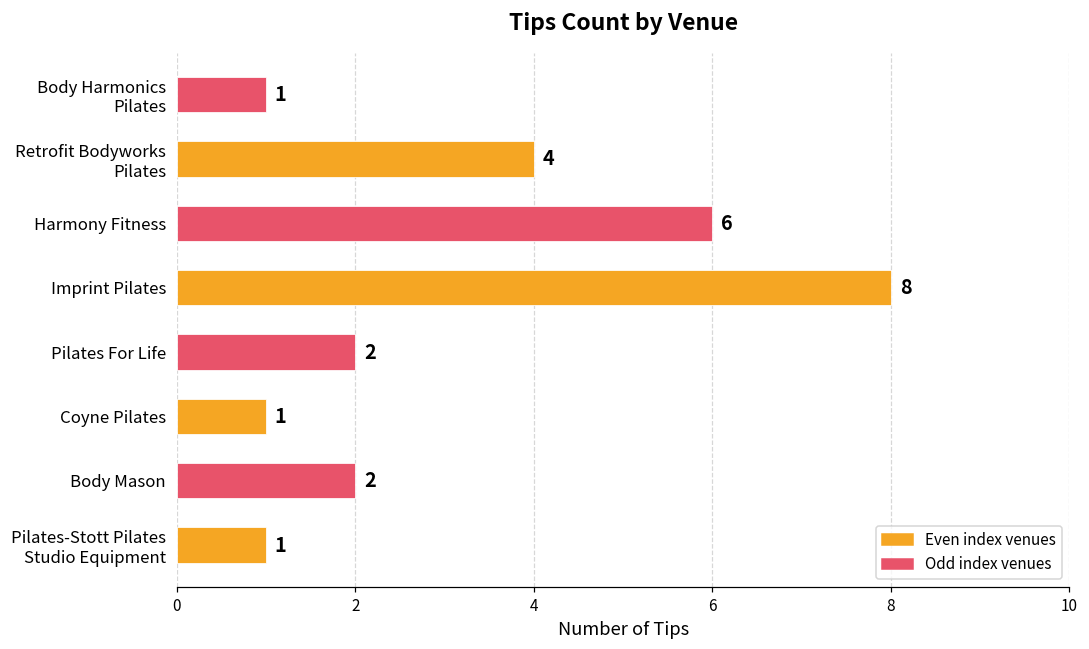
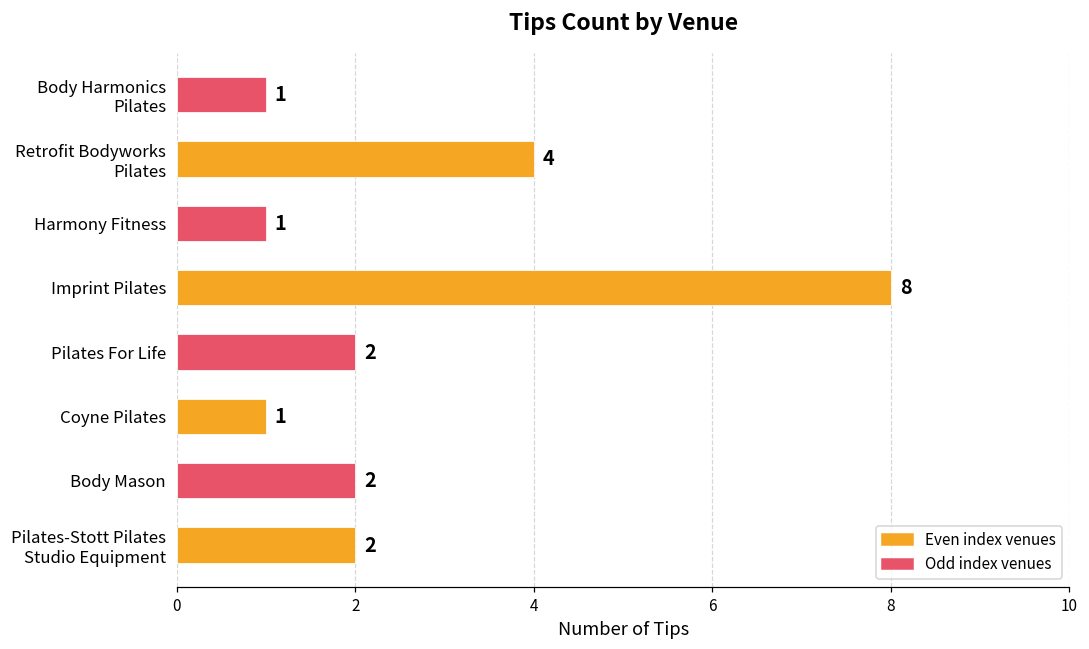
Harmony Fitness: 6 -> 1
Pilates-Stott Pilates Studio Equipment: 1 -> 2
